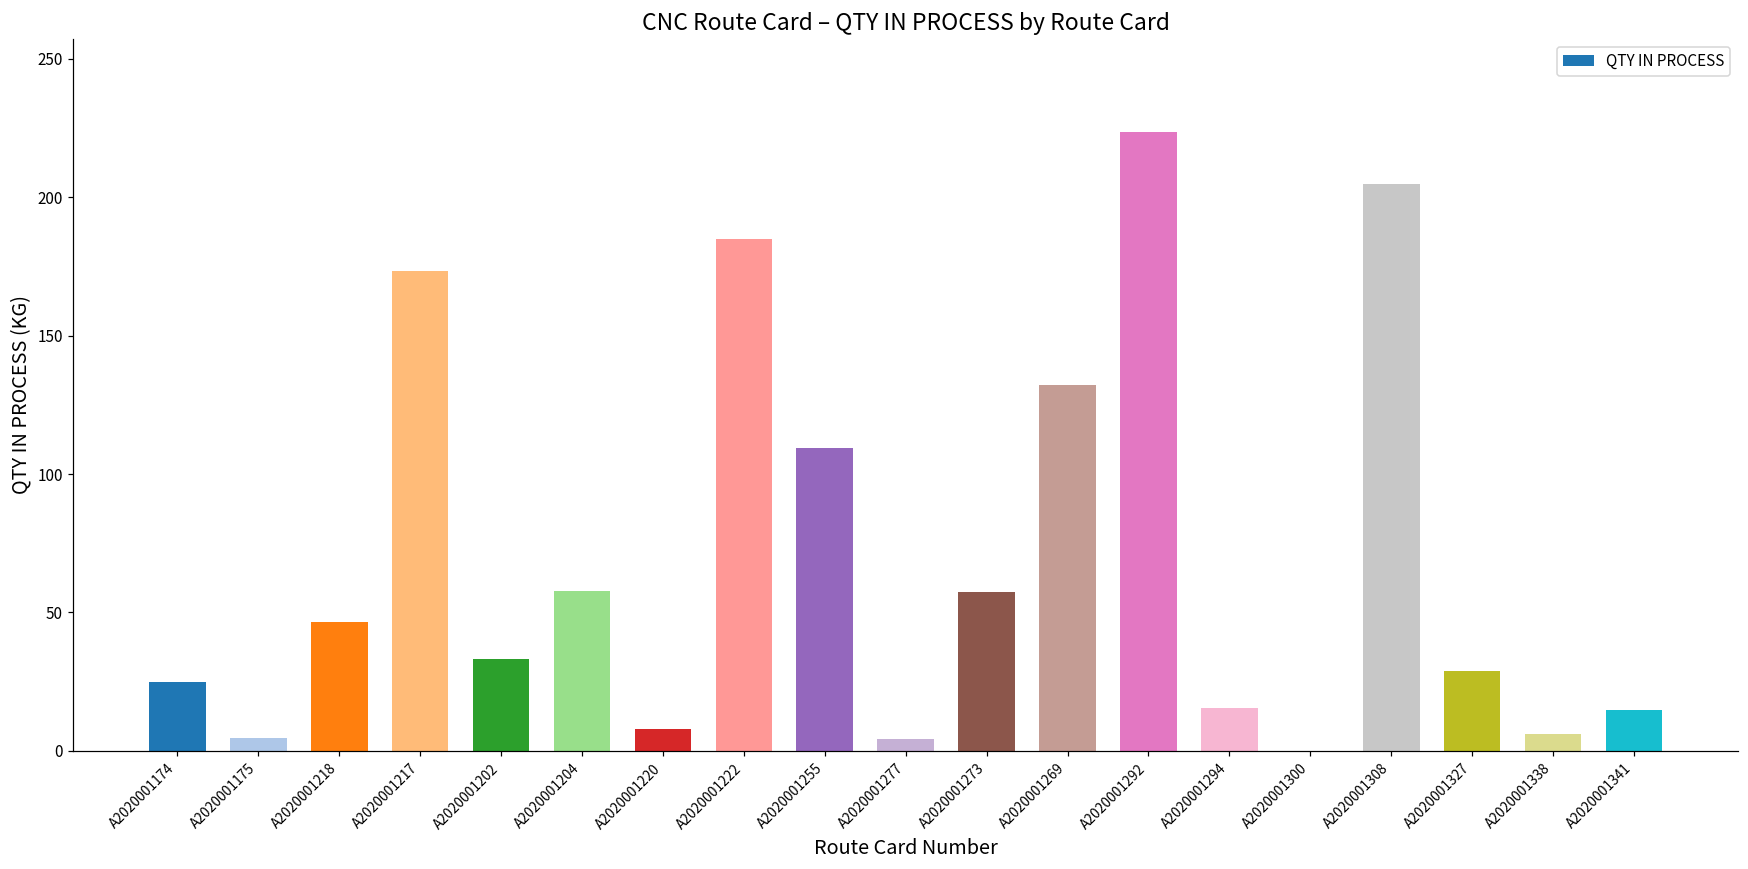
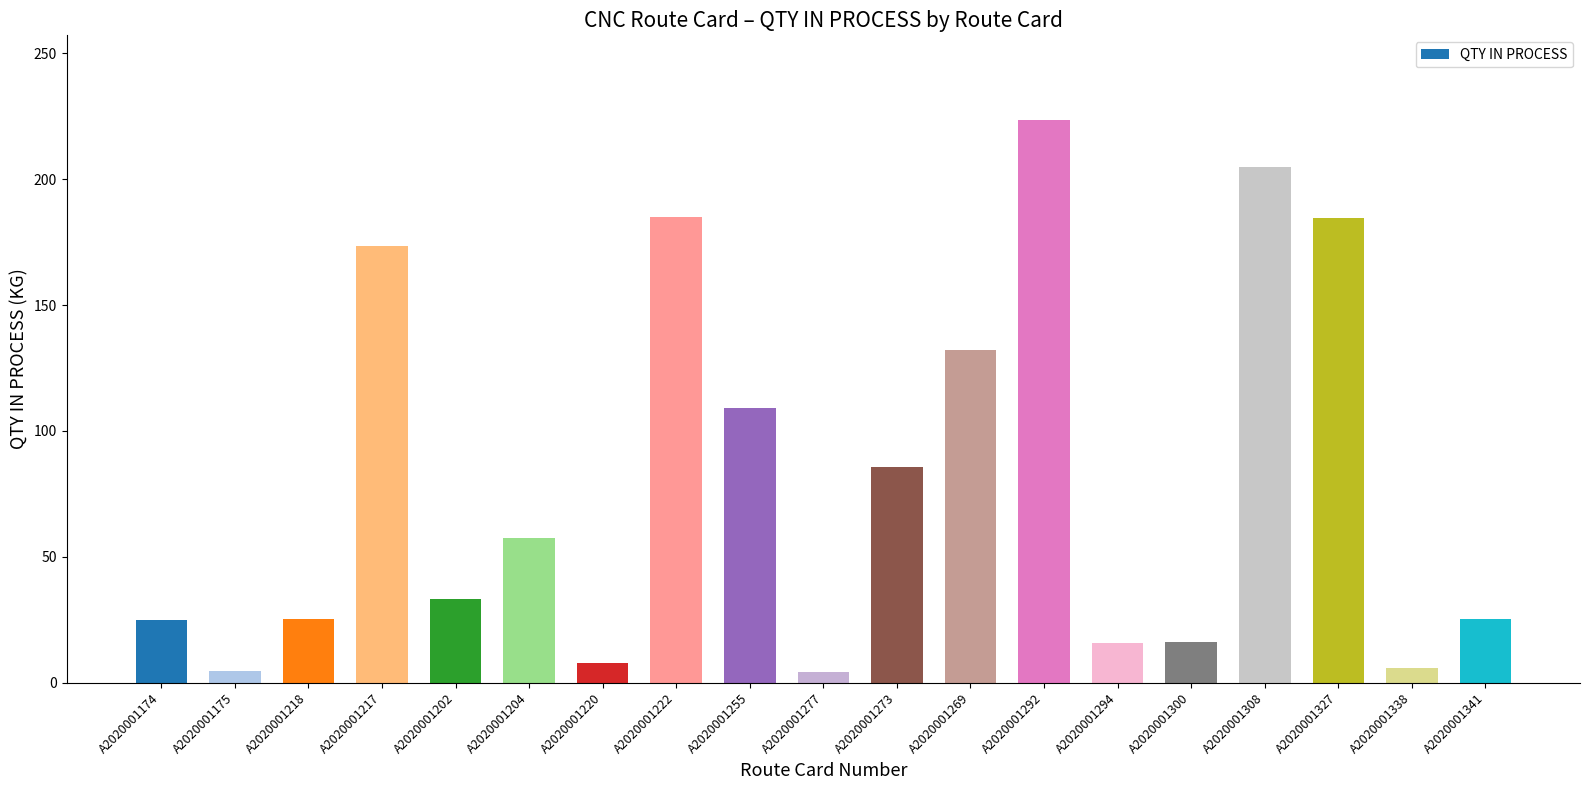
A2020001218: 47 -> 25
A2020001273: 57 -> 86
A2020001300: 0 -> 16
A2020001327: 29 -> 185
A2020001341: 15 -> 25
